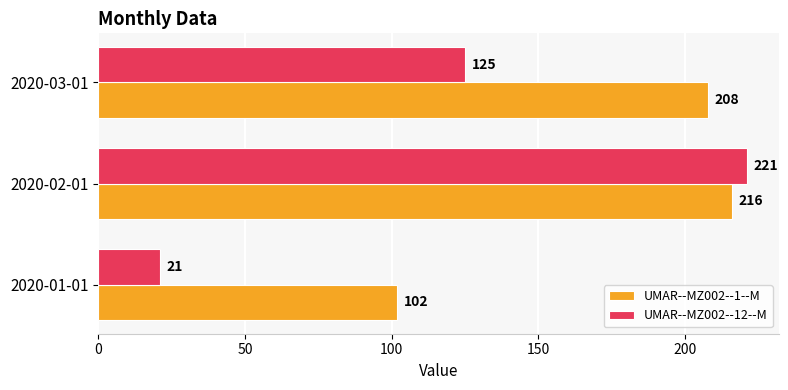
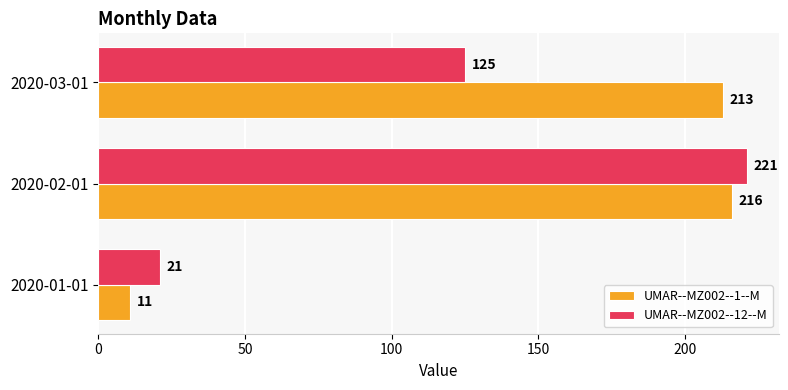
UMAR--MZ002--1--M, 2020-03-01: 208 -> 213
UMAR--MZ002--1--M, 2020-01-01: 102 -> 11
